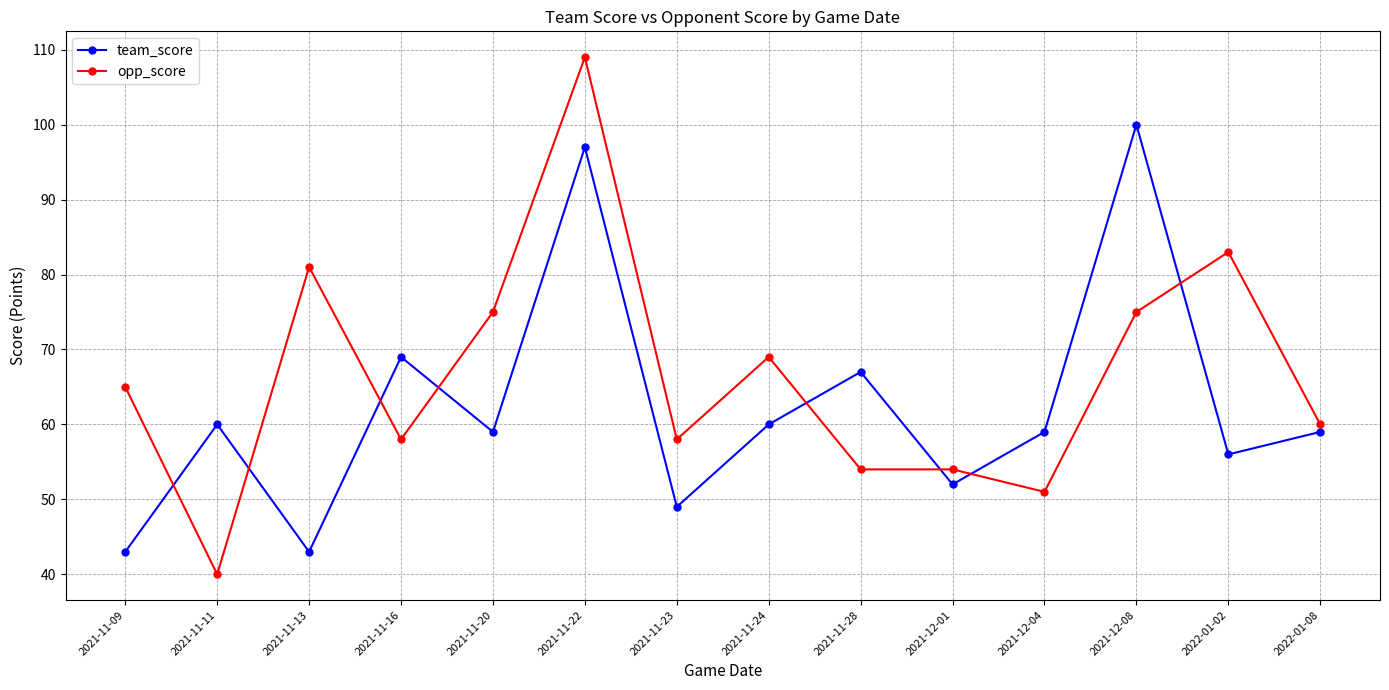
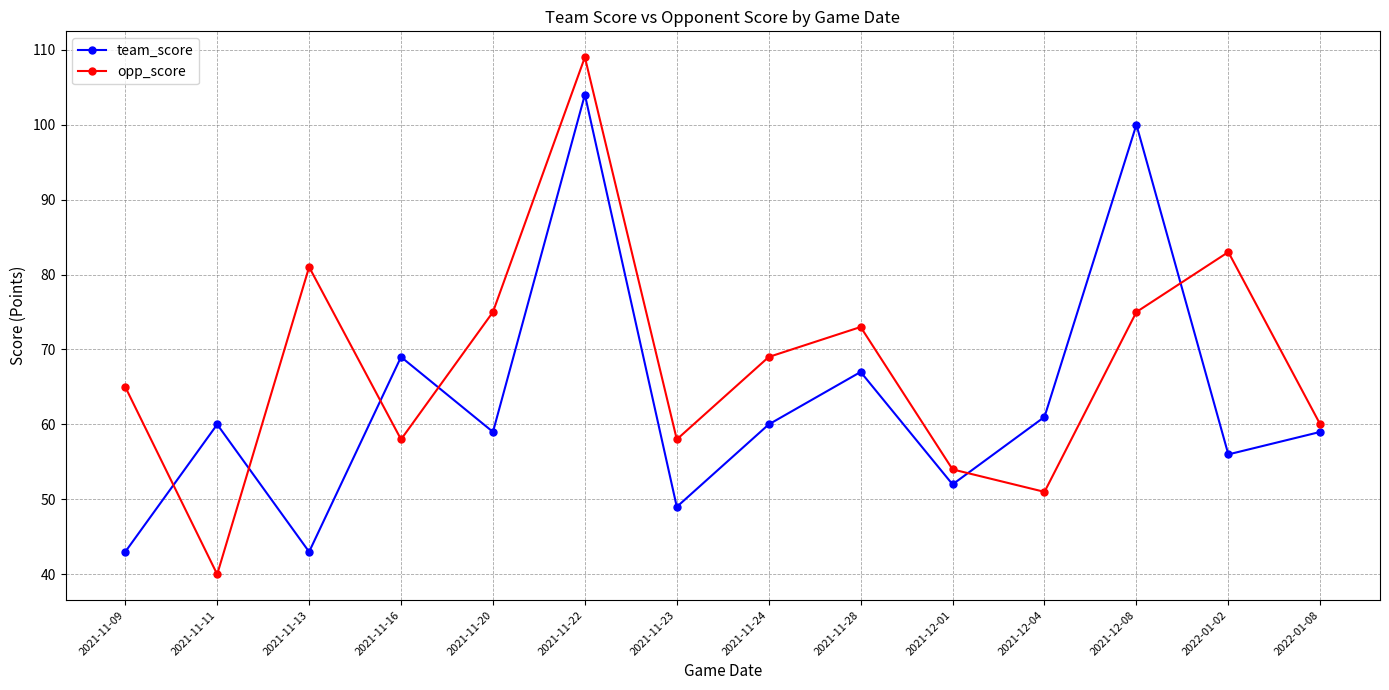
team_score, 2021-11-22: 97 -> 104
opp_score, 2021-11-28: 54 -> 73
team_score, 2021-12-04: 59 -> 61
